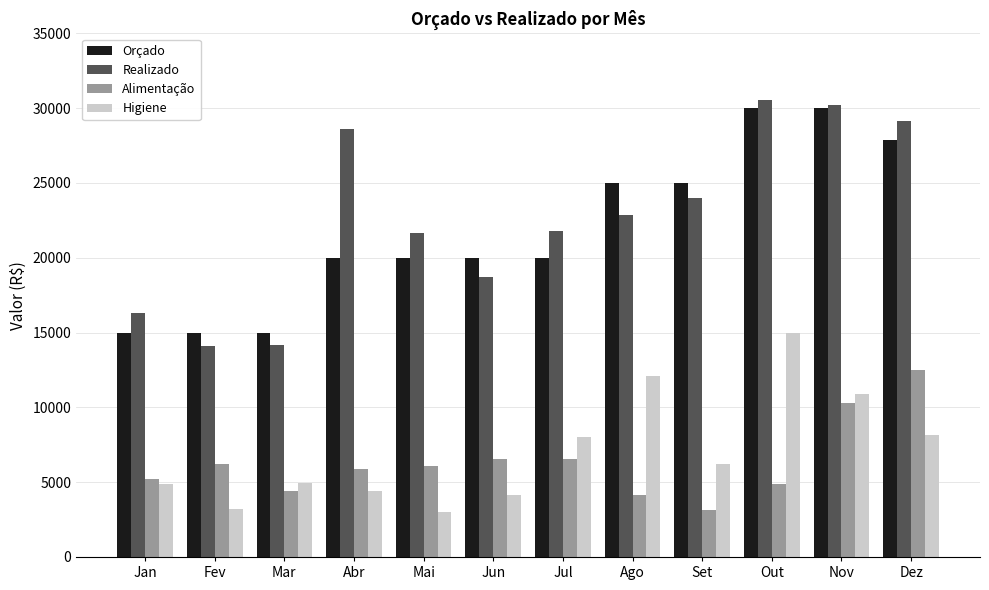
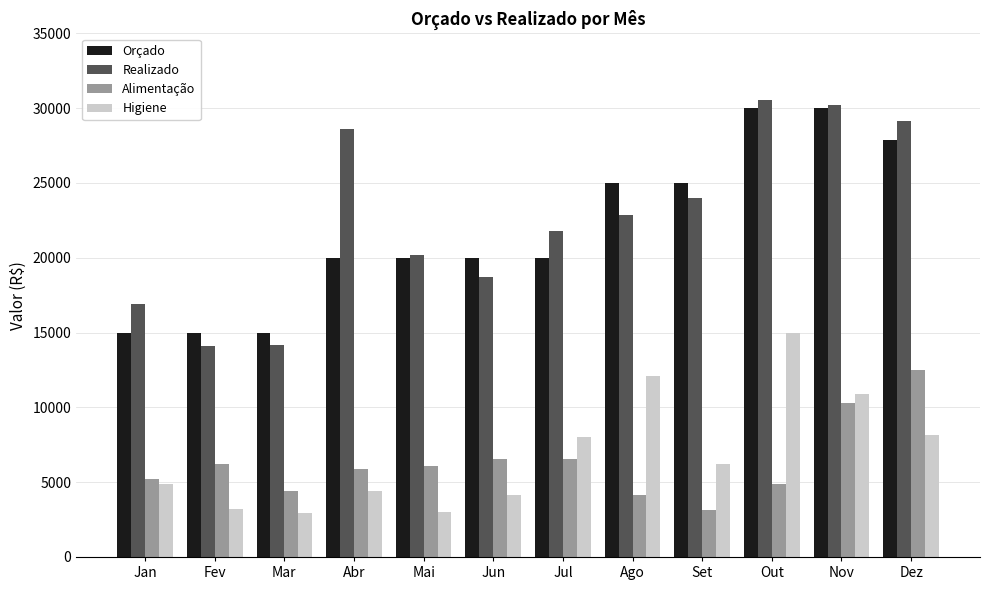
Realizado, Jan: 16300 -> 16900
Higiene, Mar: 4900 -> 3000
Realizado, Mai: 21700 -> 20200
